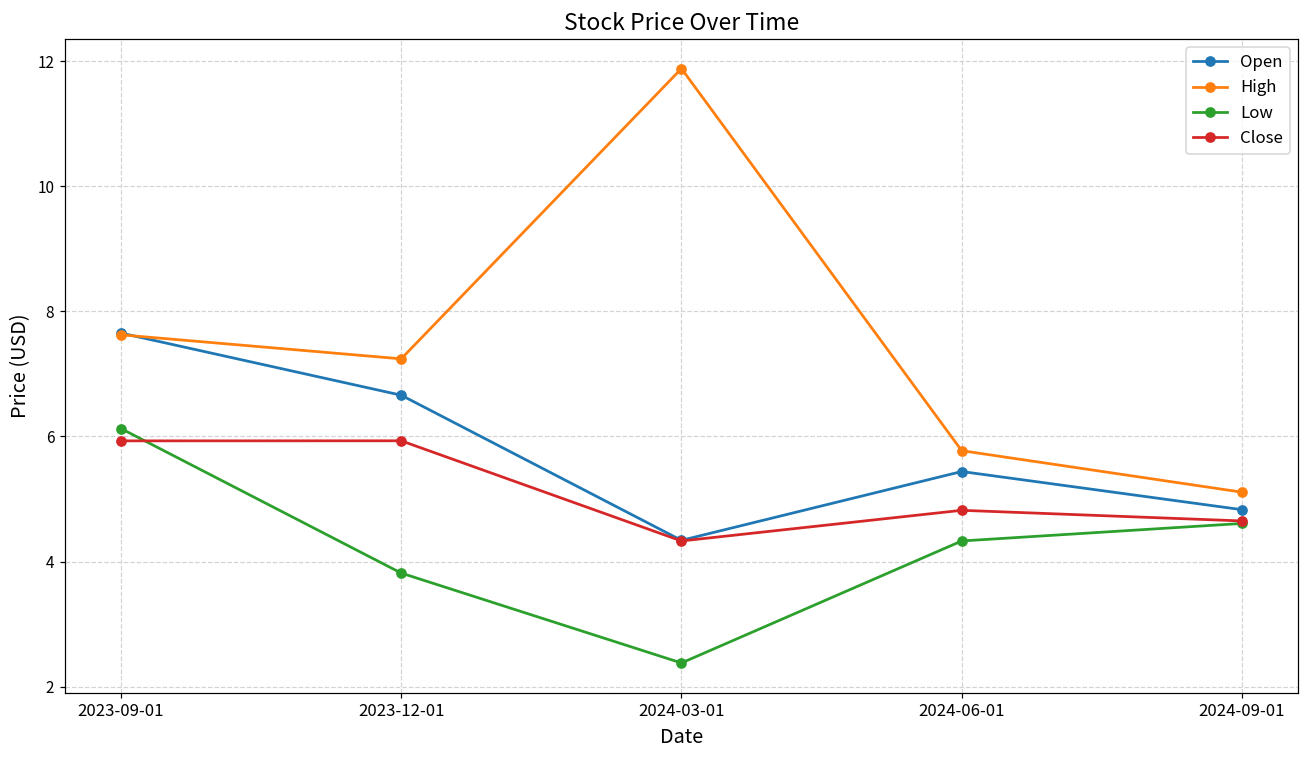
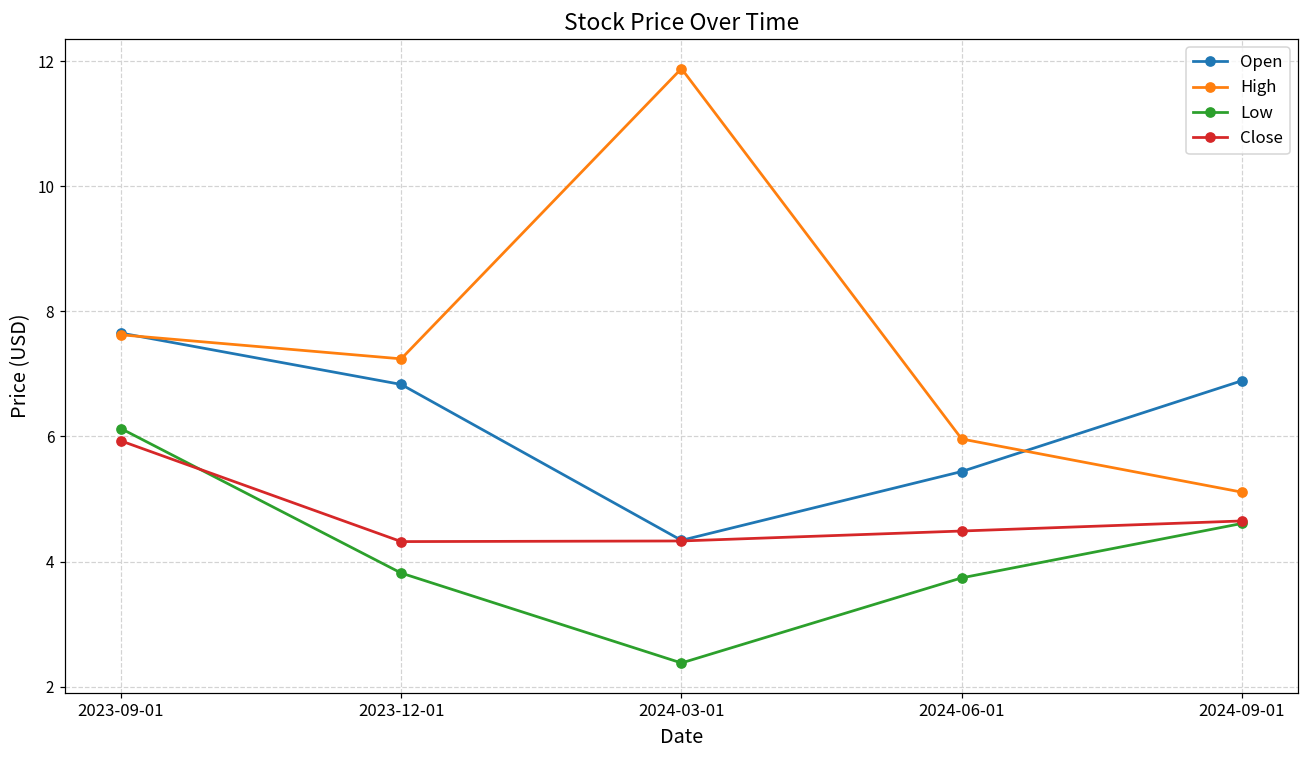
Open, 2023-12-01: 6.7 -> 6.8
Close, 2023-12-01: 5.9 -> 4.3
High, 2024-06-01: 5.8 -> 6.0
Low, 2024-06-01: 4.3 -> 3.7
Close, 2024-06-01: 4.8 -> 4.5
Open, 2024-09-01: 4.8 -> 6.9
